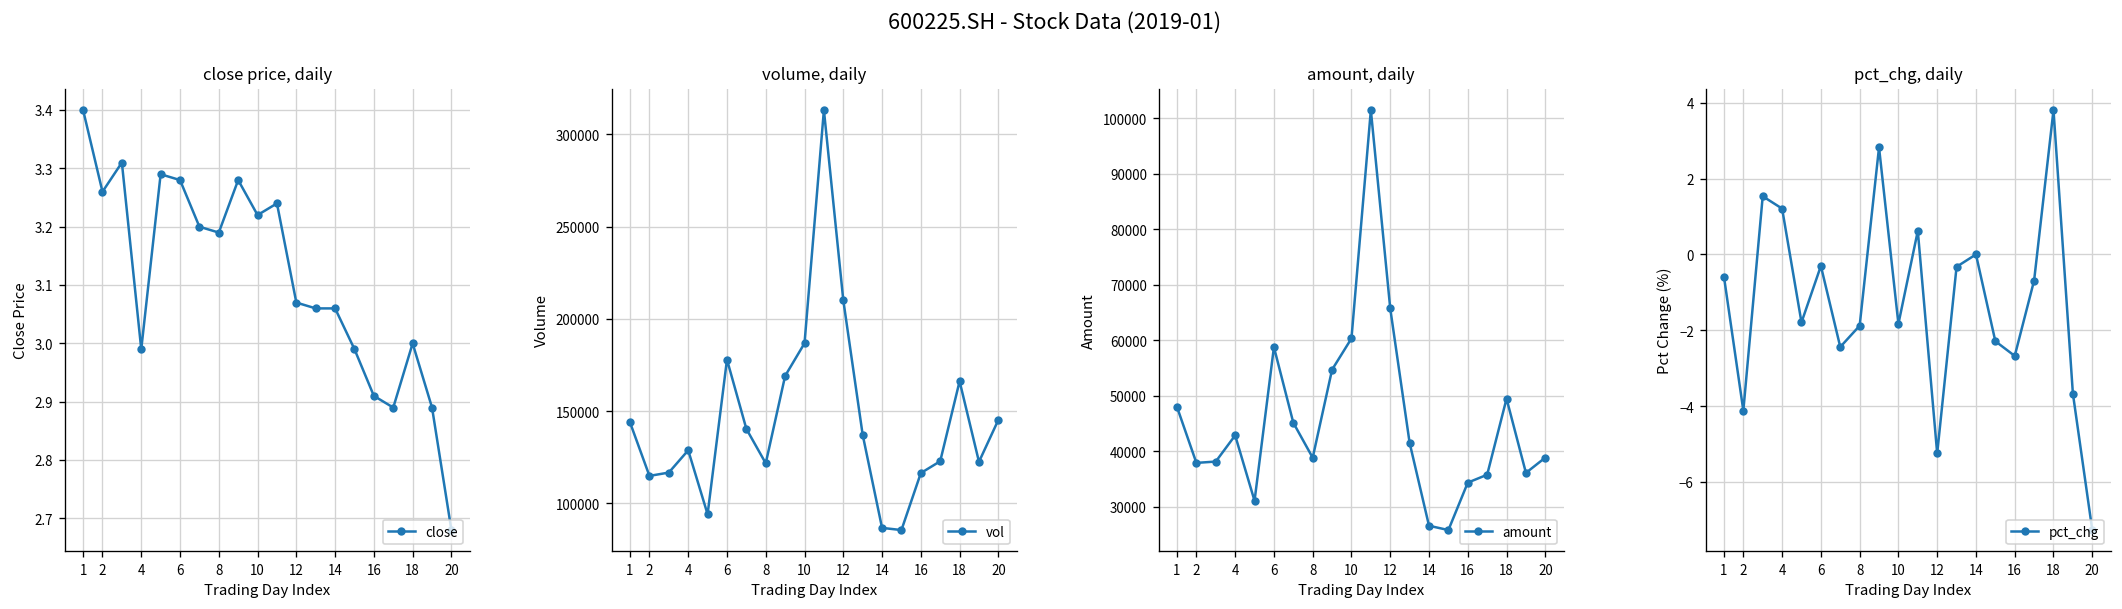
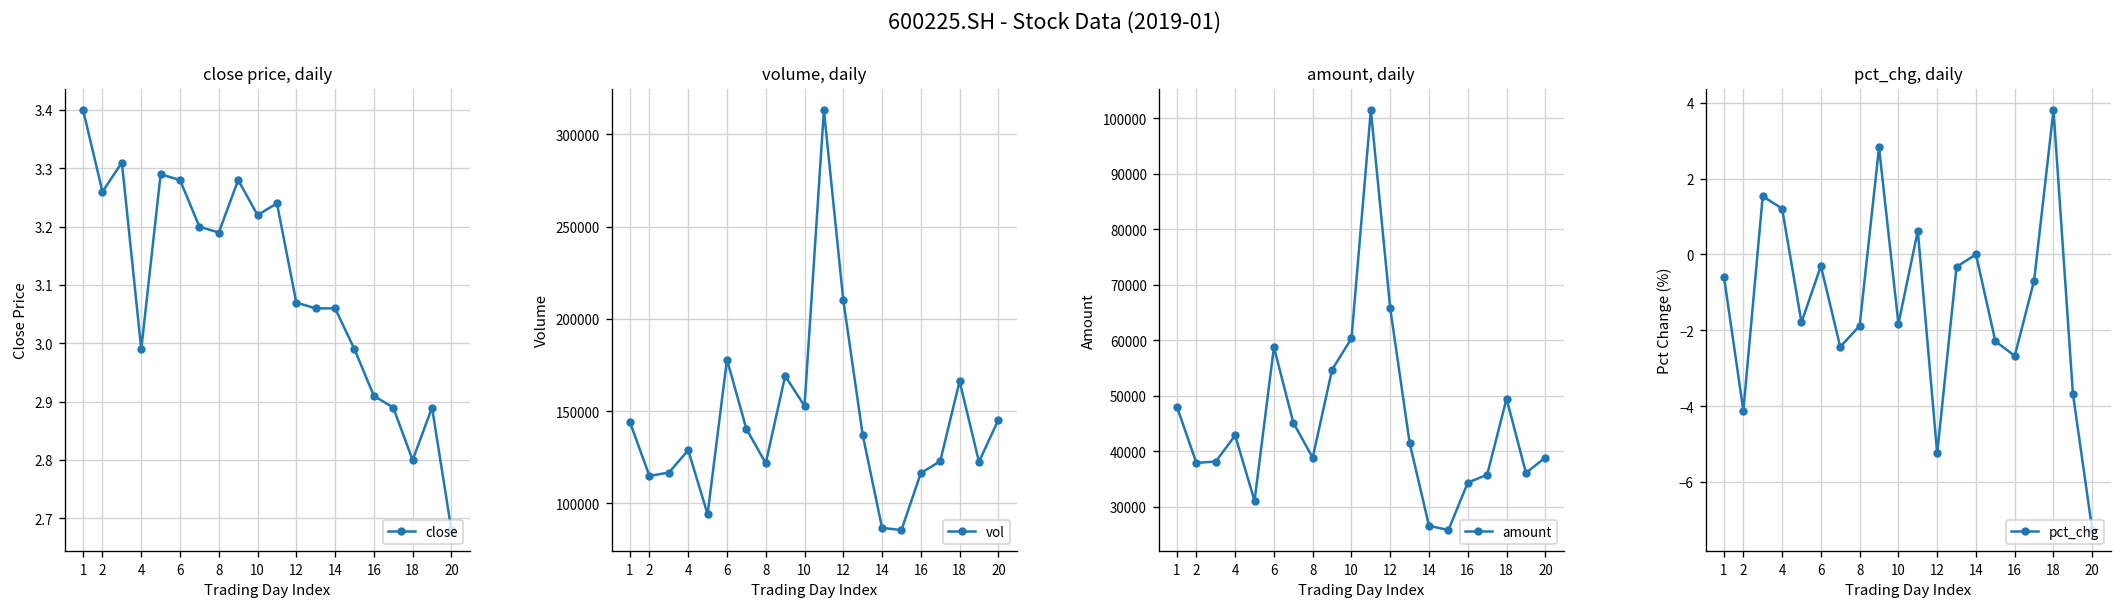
close price, daily, 18: 3.0 -> 2.8
volume, daily, 10: 187000 -> 153000
